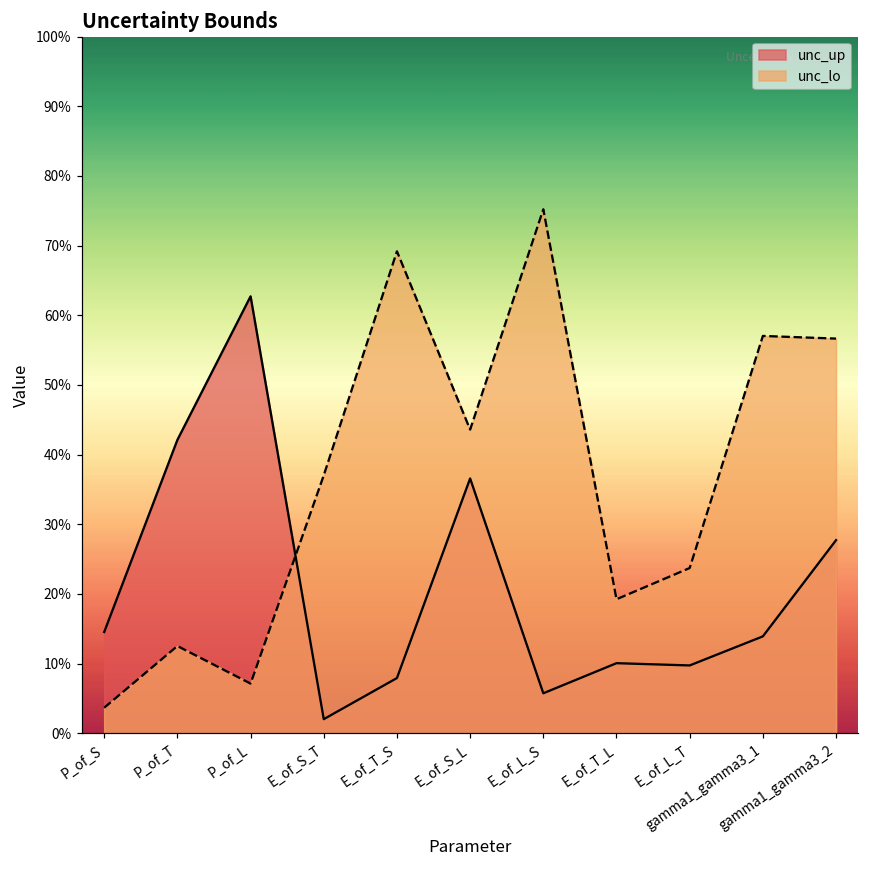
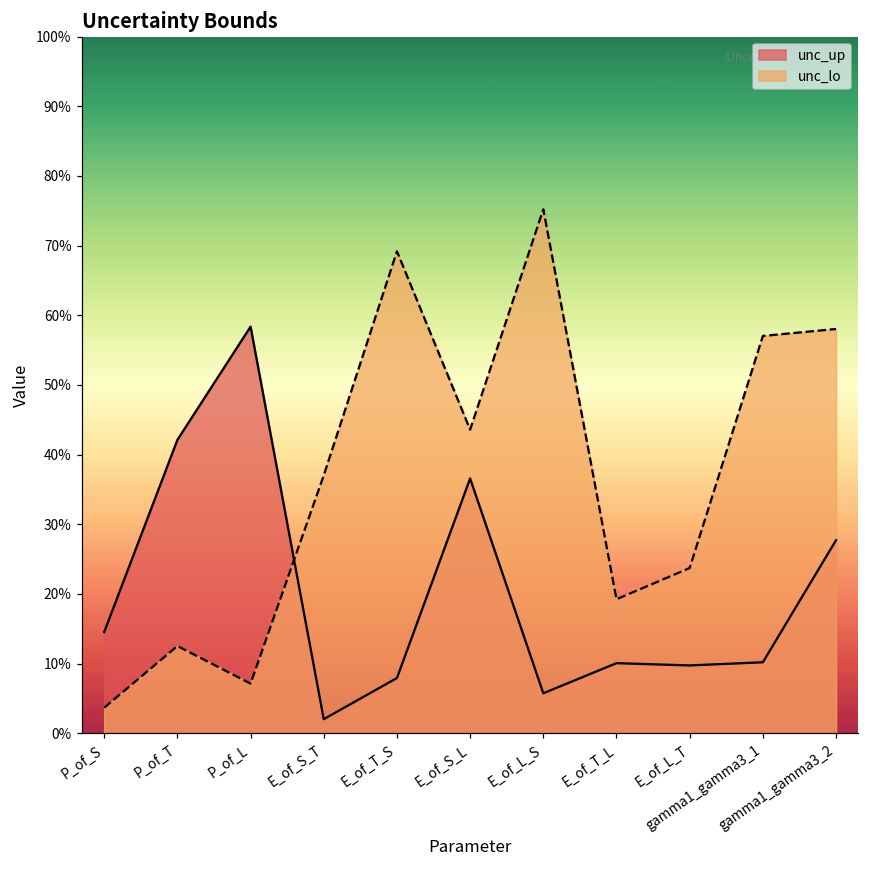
unc_up, P_of_L: 63% -> 58%
unc_up, gamma1_gamma3_1: 14% -> 10%
unc_lo, gamma1_gamma3_2: 57% -> 58%
